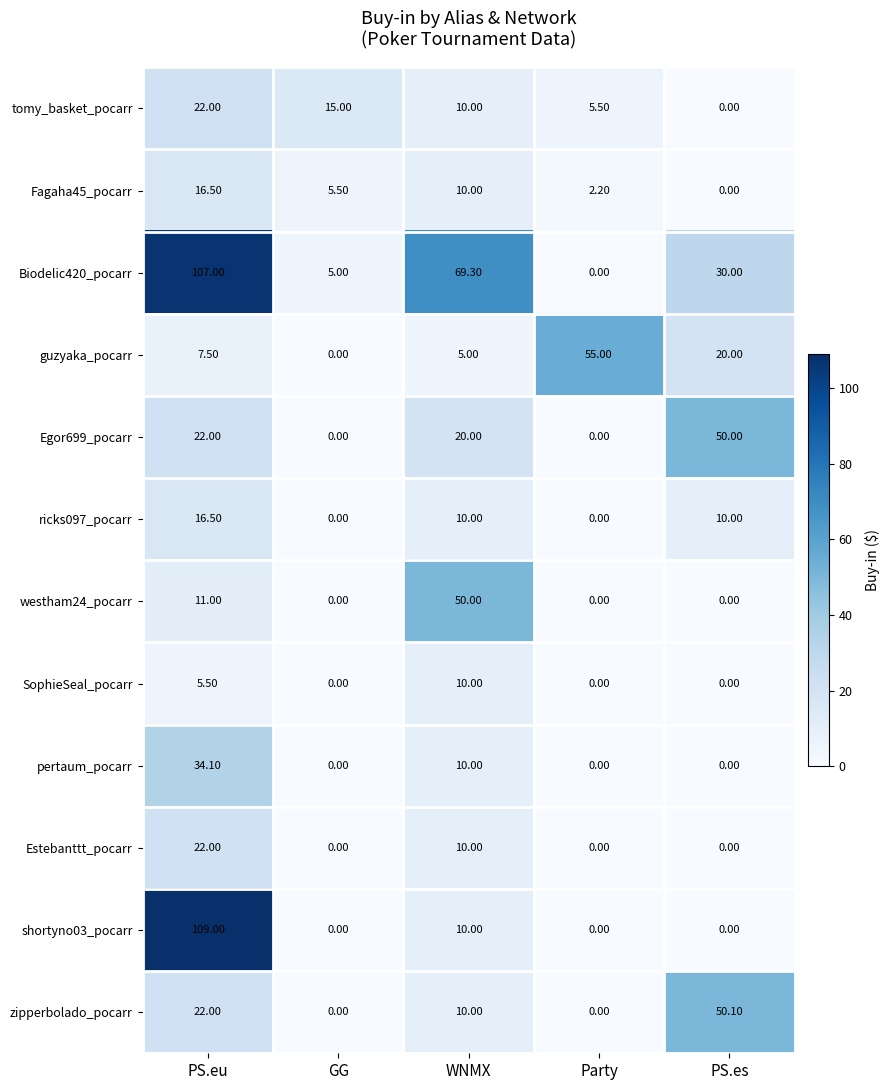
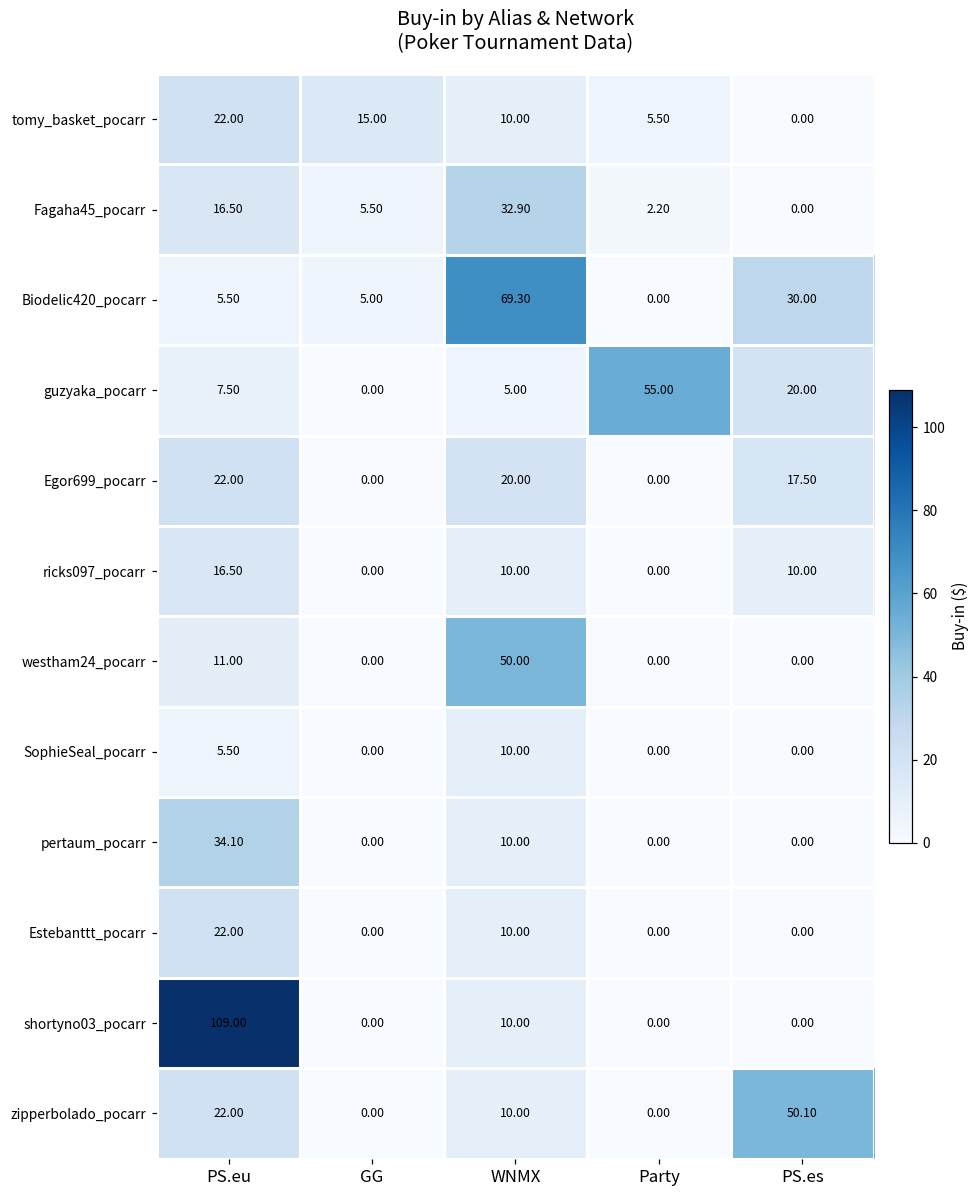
Fagaha45_pocarr, WNMX: 10.00 -> 32.90
Biodelic420_pocarr, PS.eu: 107.00 -> 5.50
Egor699_pocarr, PS.es: 50.00 -> 17.50
